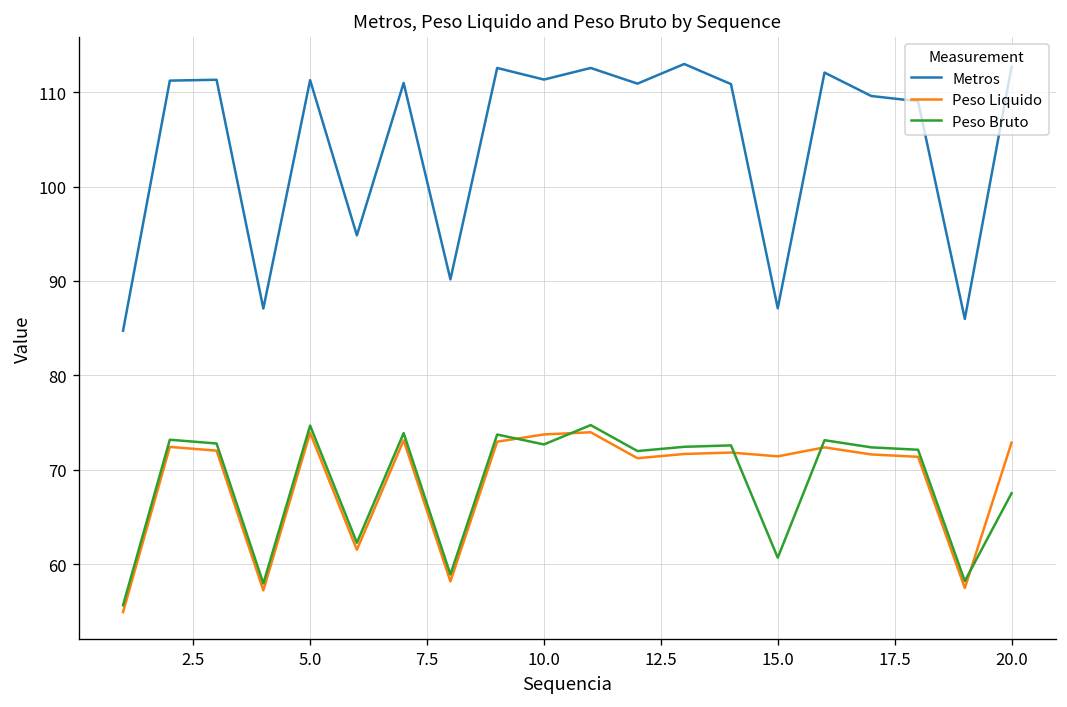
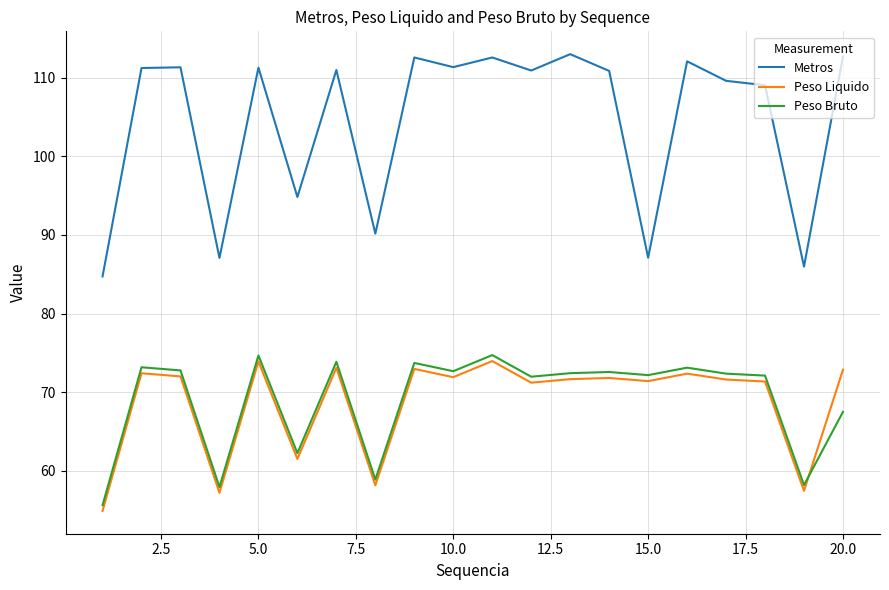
Peso Liquido, 10.0: 74 -> 72
Peso Bruto, 15.0: 61 -> 72
